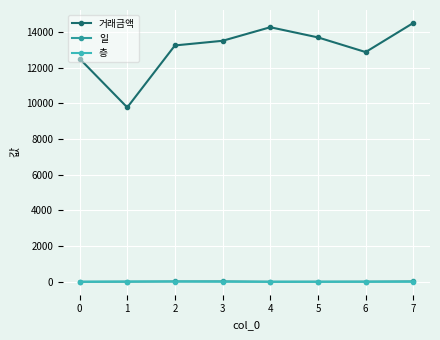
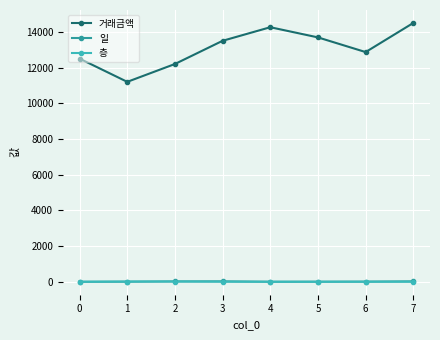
거래금액, 1: 9800 -> 11200
거래금액, 2: 13200 -> 12200
